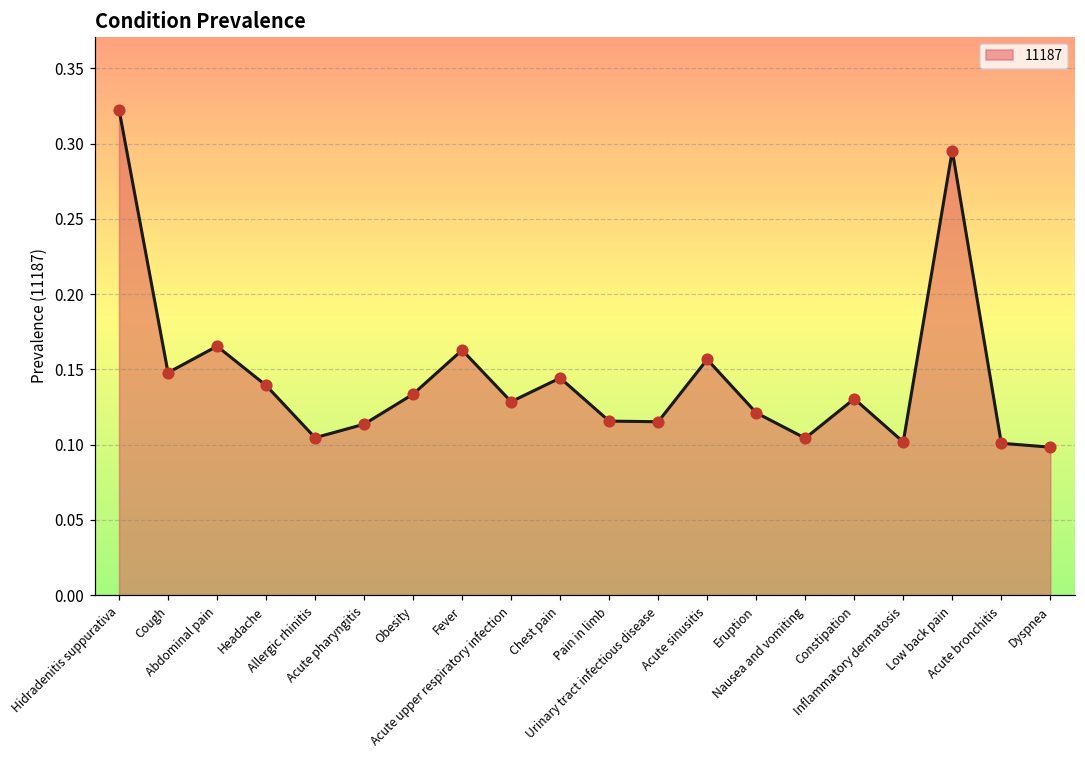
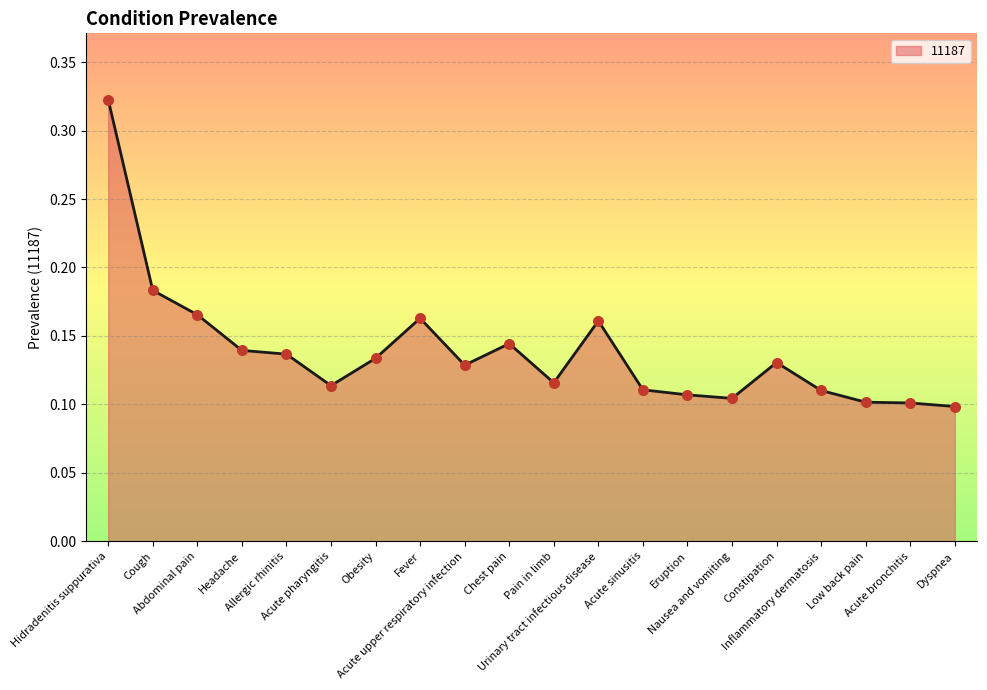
Cough: 0.148 -> 0.183
Allergic rhinitis: 0.105 -> 0.137
Urinary tract infectious disease: 0.115 -> 0.161
Acute sinusitis: 0.157 -> 0.111
Eruption: 0.121 -> 0.107
Inflammatory dermatosis: 0.102 -> 0.110
Low back pain: 0.295 -> 0.102
